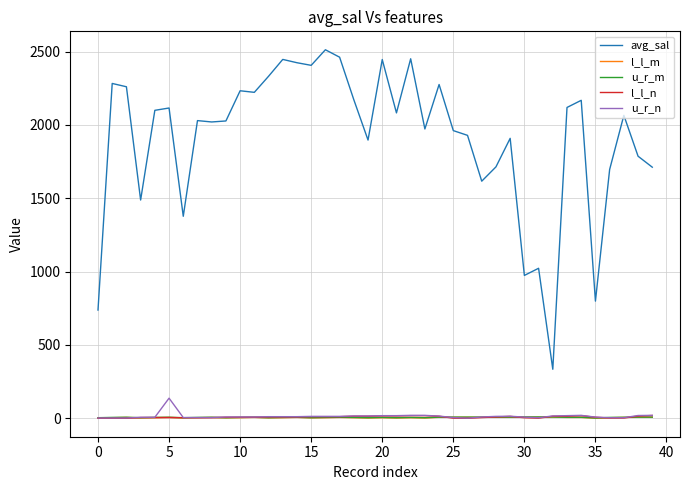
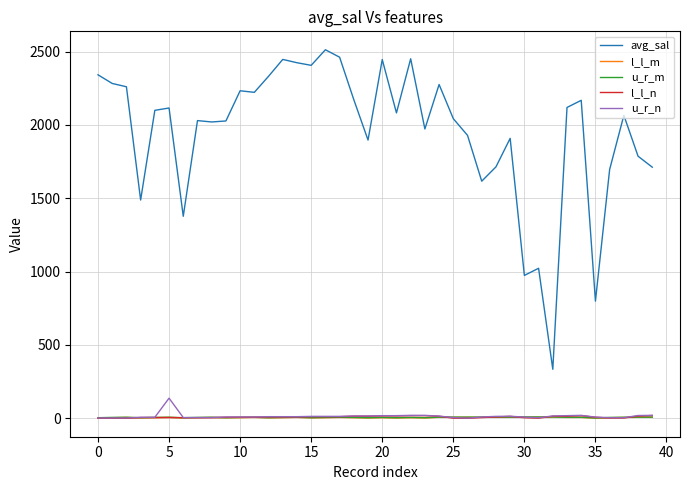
avg_sal, 0: 740 -> 2340
avg_sal, 25: 1960 -> 2040
